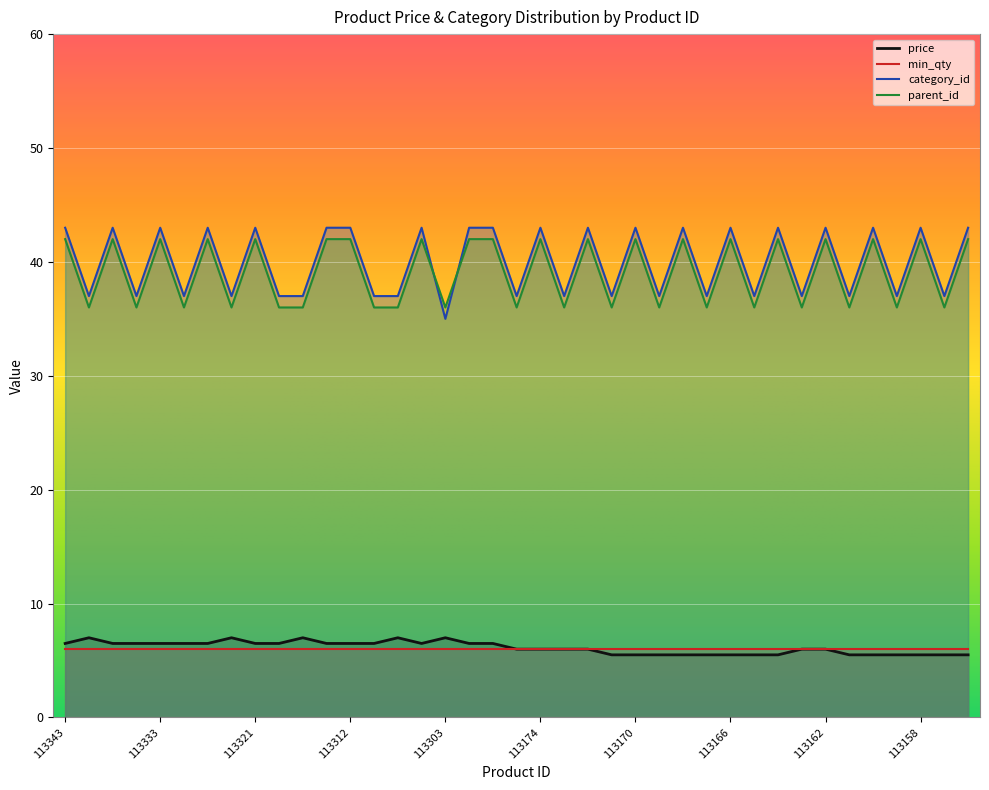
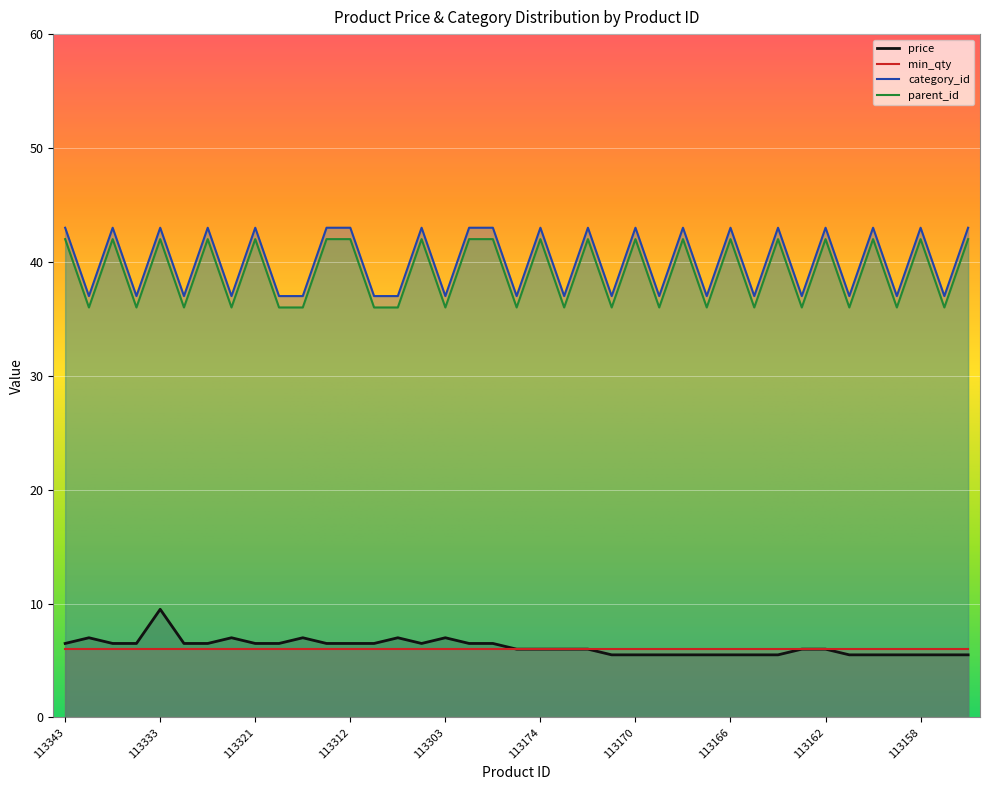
price, 113333: 6.5 -> 9.5
category_id, 113303: 35 -> 37
